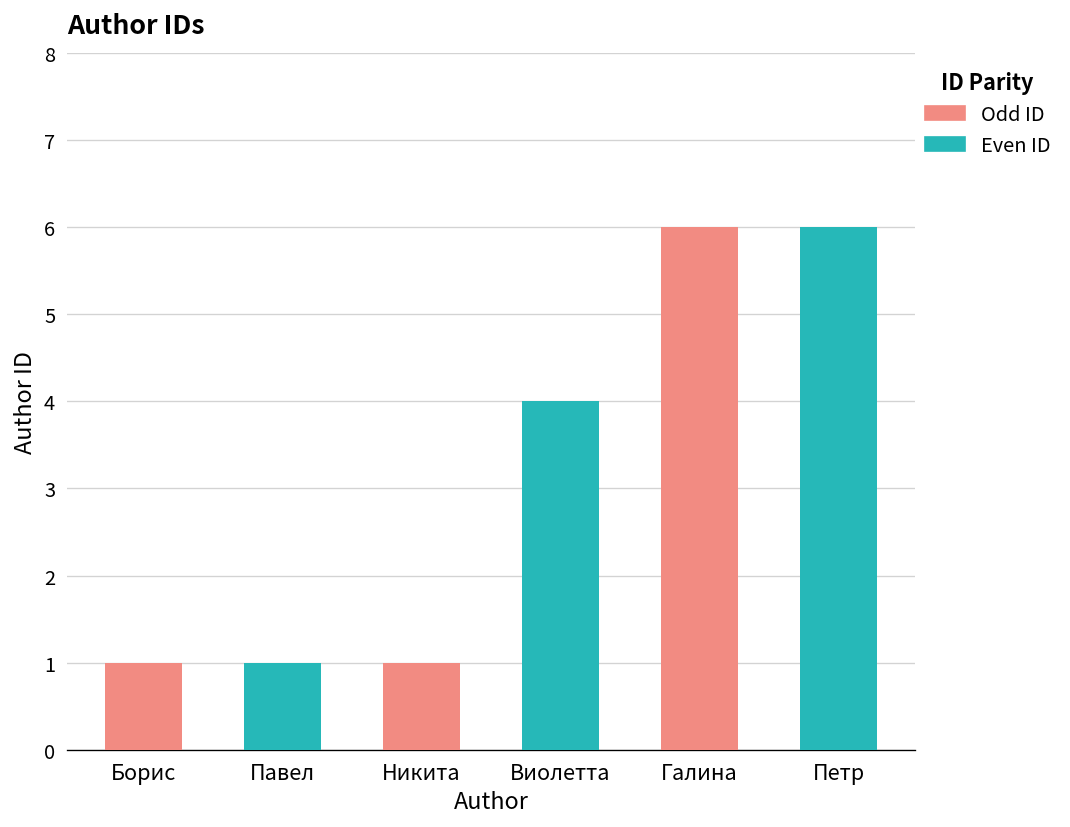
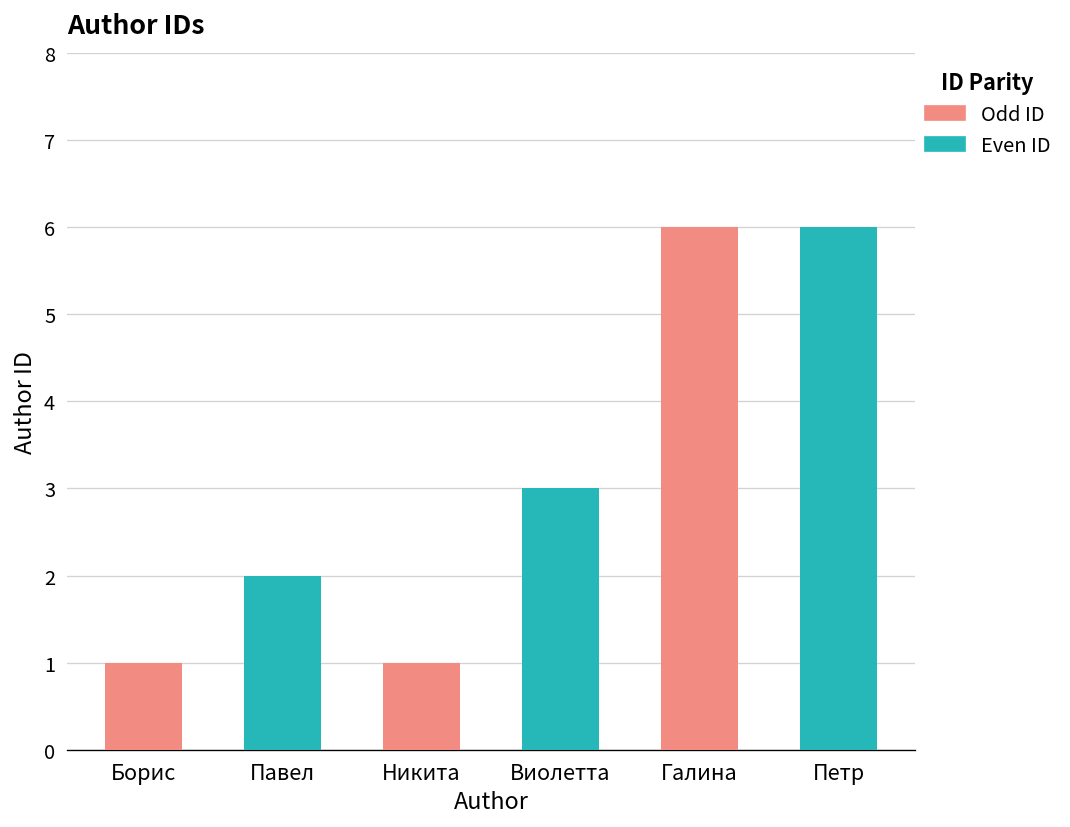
Павел: 1 -> 2
Виолетта: 4 -> 3
